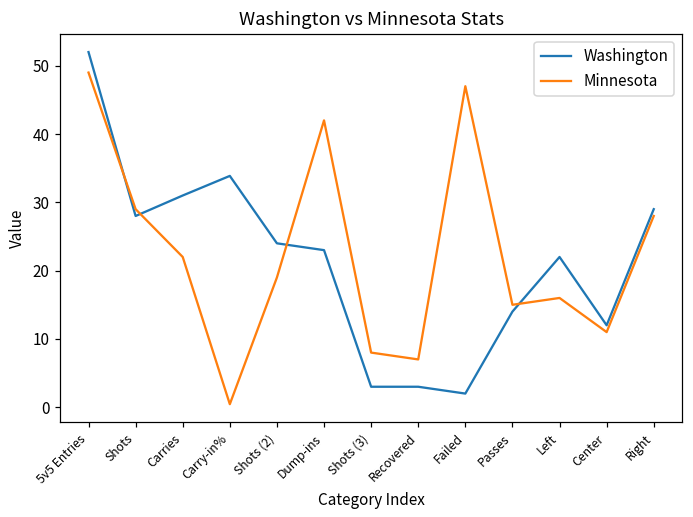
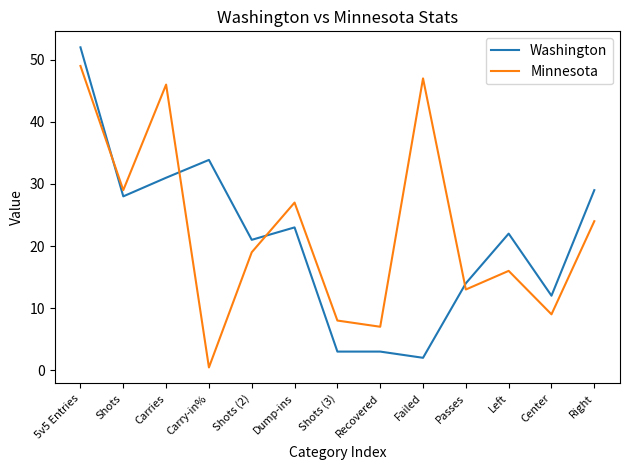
Minnesota, Carries: 22 -> 46
Washington, Shots (2): 24 -> 21
Minnesota, Dump-ins: 42 -> 27
Minnesota, Passes: 15 -> 13
Minnesota, Center: 11 -> 9
Minnesota, Right: 28 -> 24
